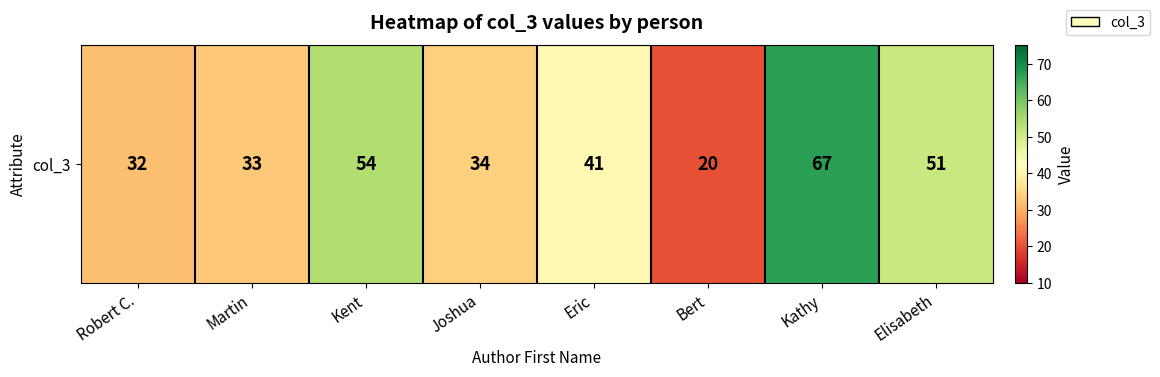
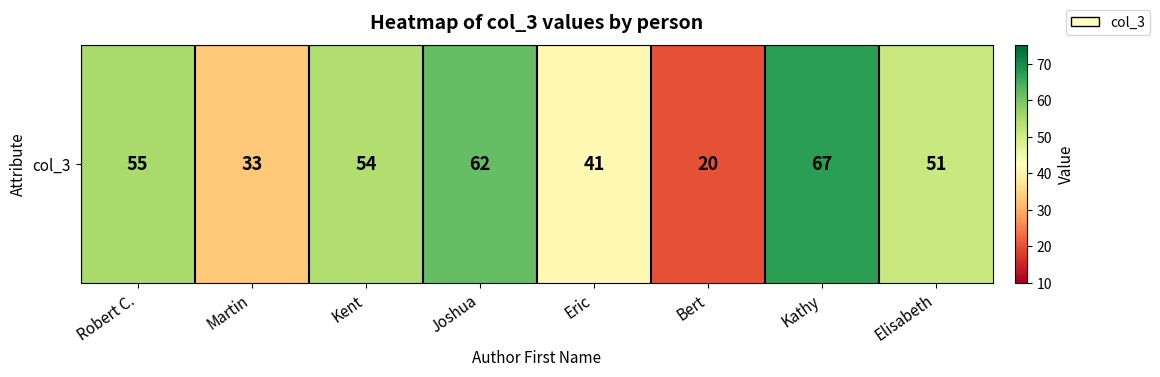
col_3, Robert C.: 32 -> 55
col_3, Joshua: 34 -> 62
